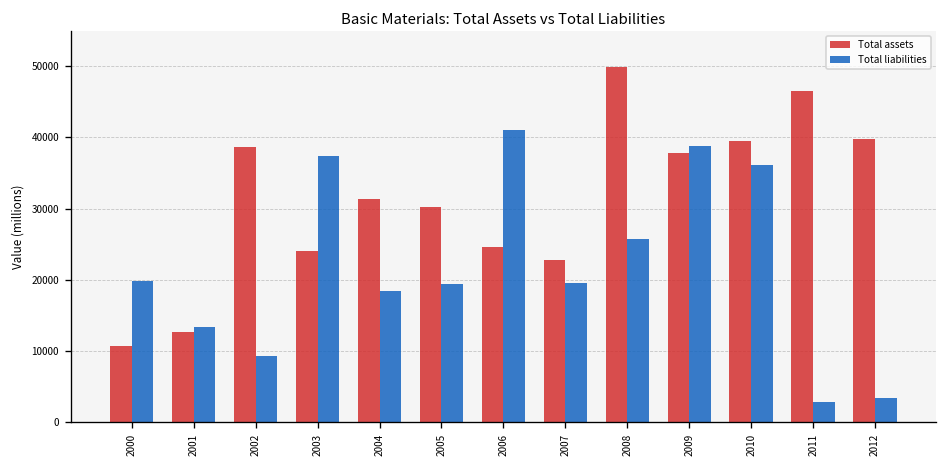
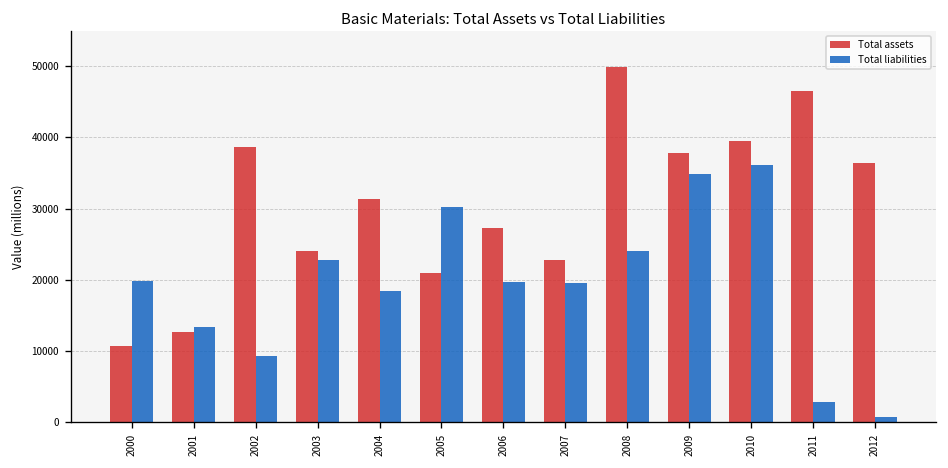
Total liabilities, 2003: 37000 -> 23000
Total assets, 2005: 30000 -> 21000
Total liabilities, 2005: 19000 -> 30000
Total assets, 2006: 25000 -> 27000
Total liabilities, 2006: 41000 -> 20000
Total liabilities, 2008: 26000 -> 24000
Total liabilities, 2009: 39000 -> 35000
Total assets, 2012: 40000 -> 36000
Total liabilities, 2012: 3000 -> 1000
